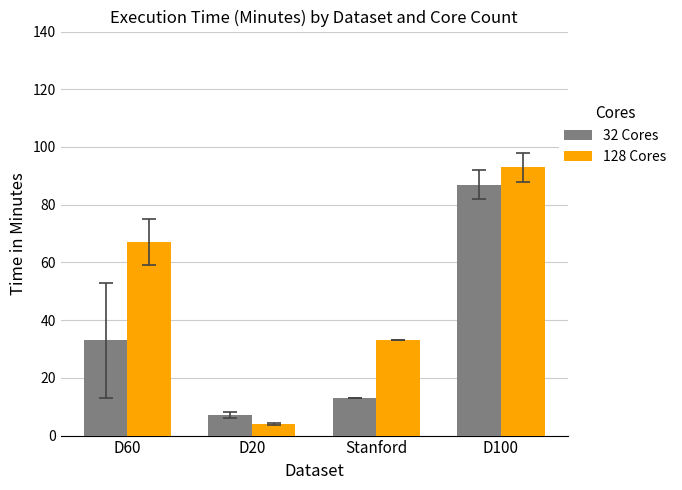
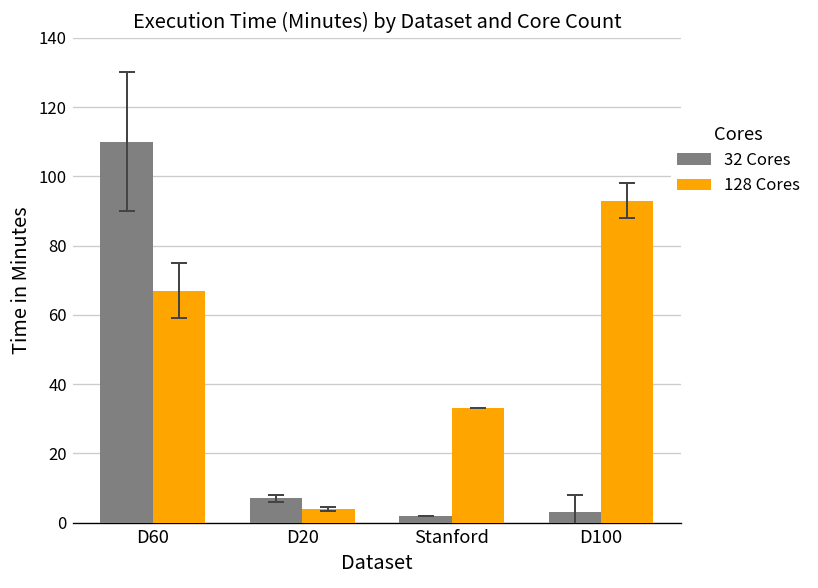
32 Cores, D60: 33 -> 110
32 Cores, Stanford: 13 -> 2
32 Cores, D100: 87 -> 3
